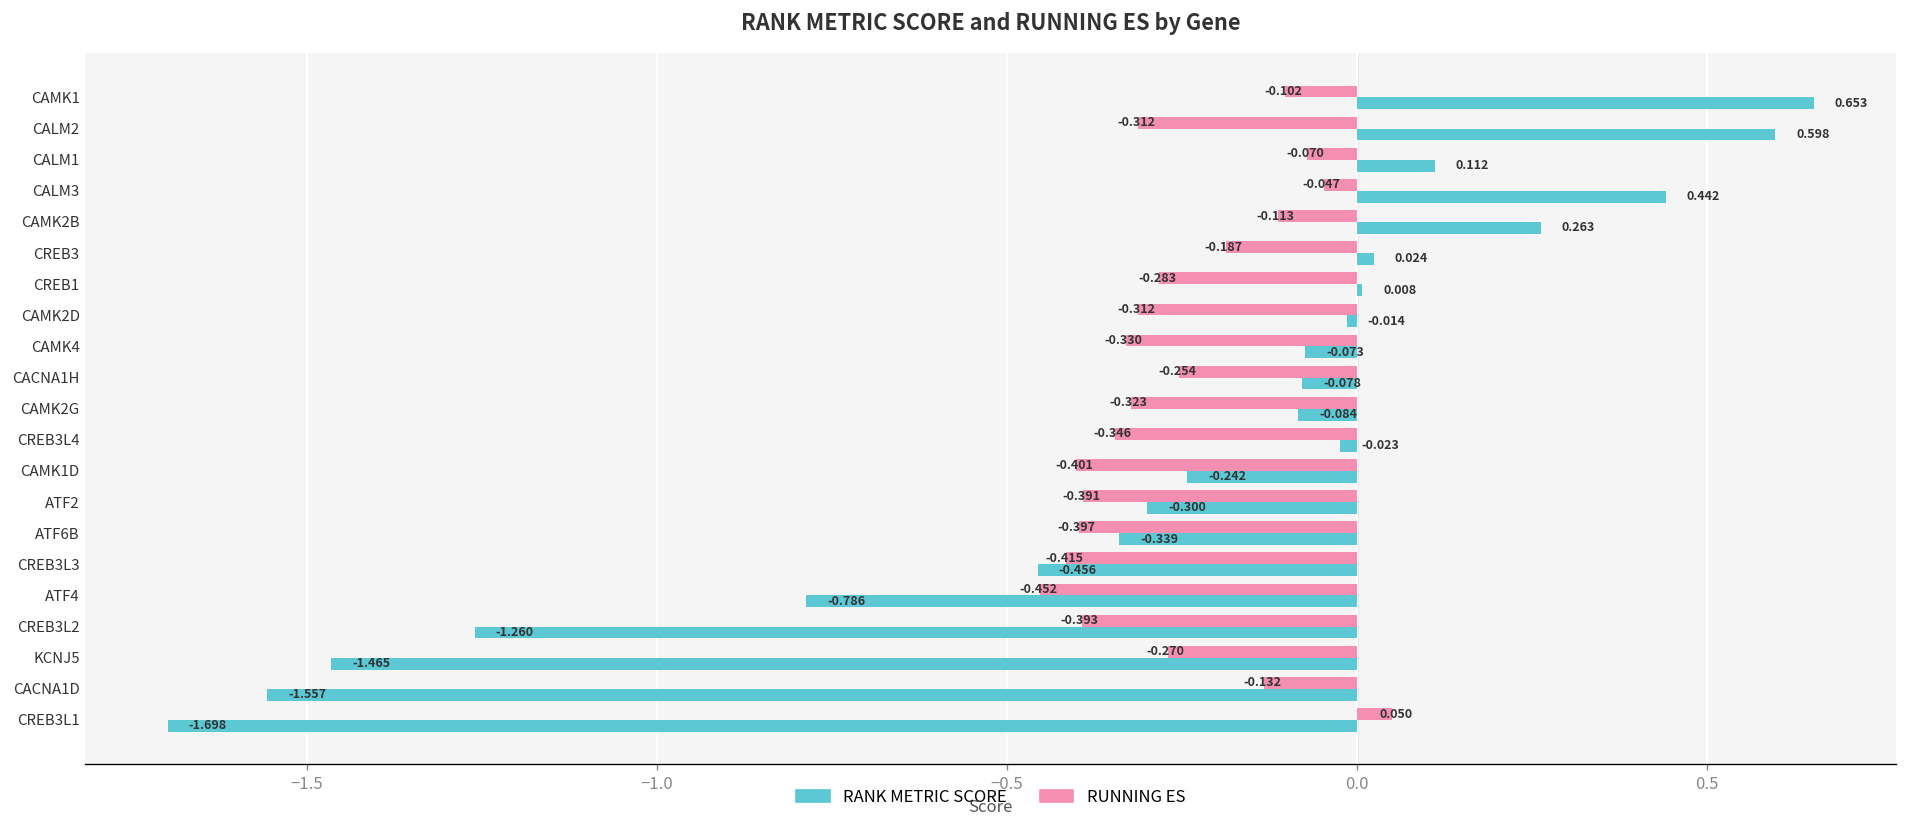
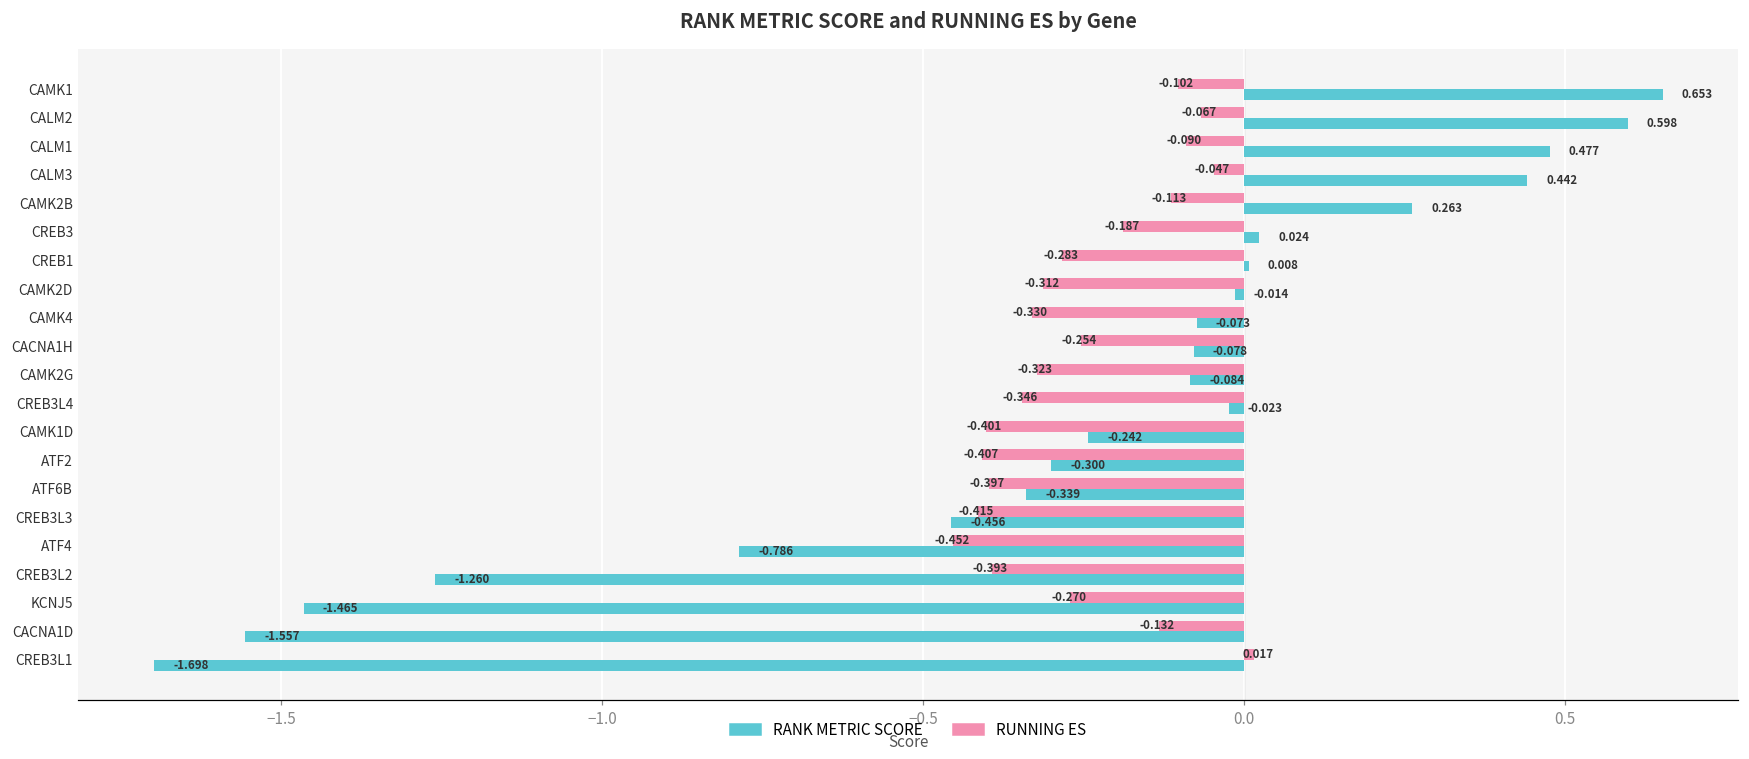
RUNNING ES, CALM2: -0.312 -> -0.067
RUNNING ES, CALM1: -0.070 -> -0.090
RANK METRIC SCORE, CALM1: 0.112 -> 0.477
RUNNING ES, ATF2: -0.391 -> -0.407
RUNNING ES, CREB3L1: 0.050 -> 0.017
